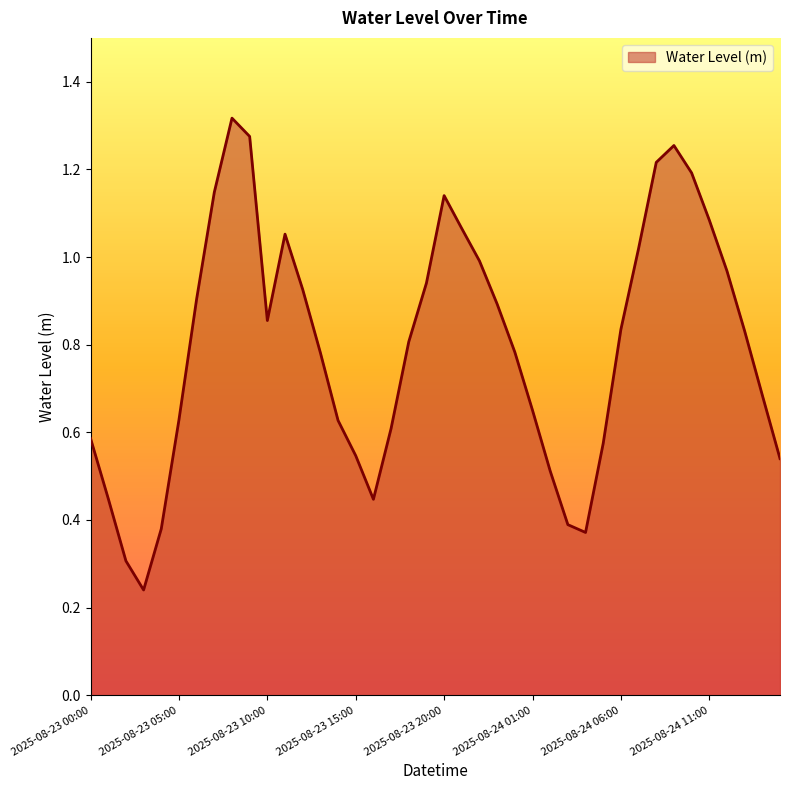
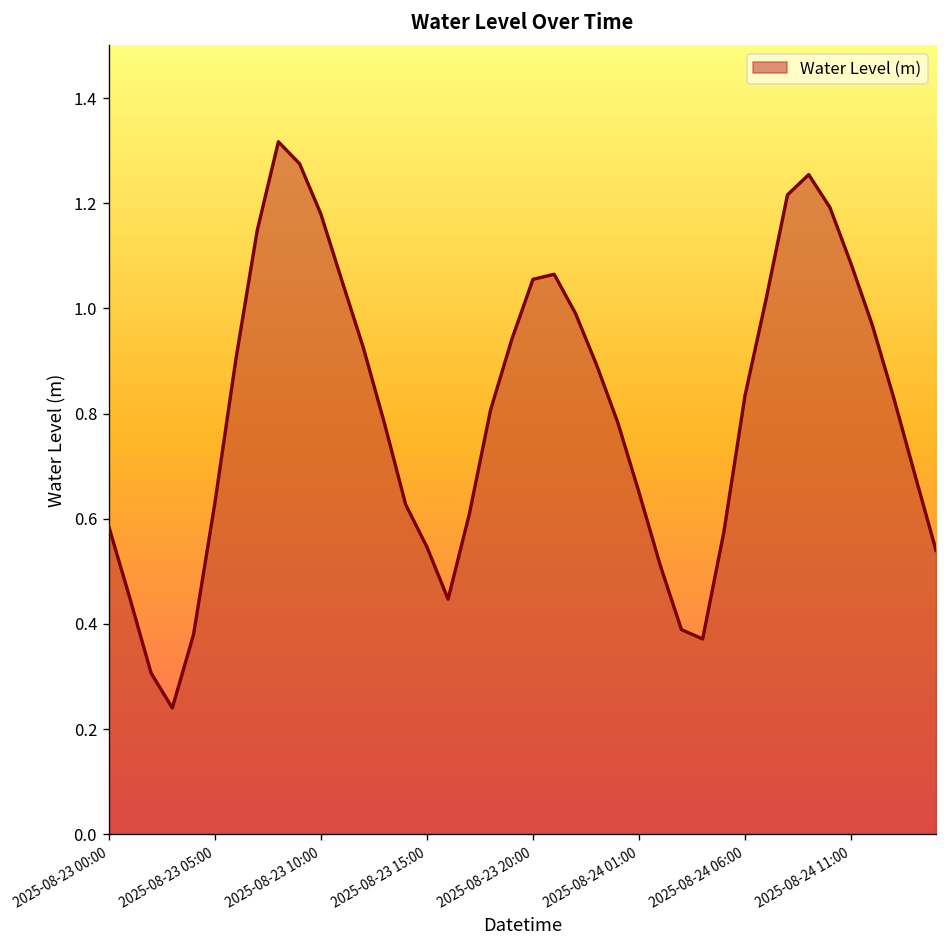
2025-08-23 10:00: 0.86 -> 1.18
2025-08-23 20:00: 1.14 -> 1.06
